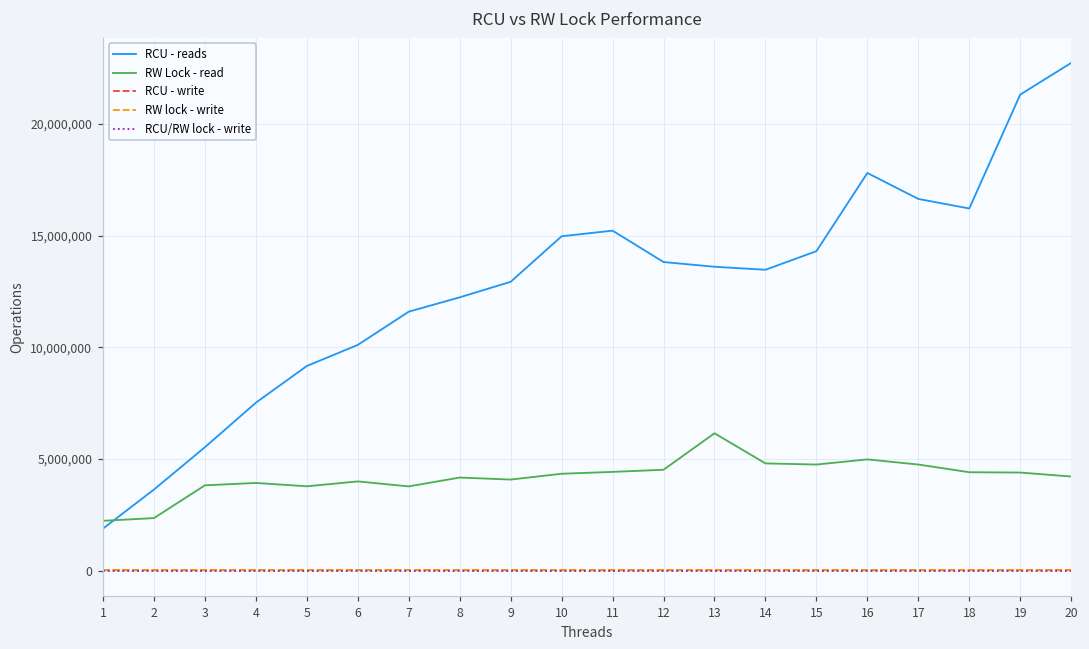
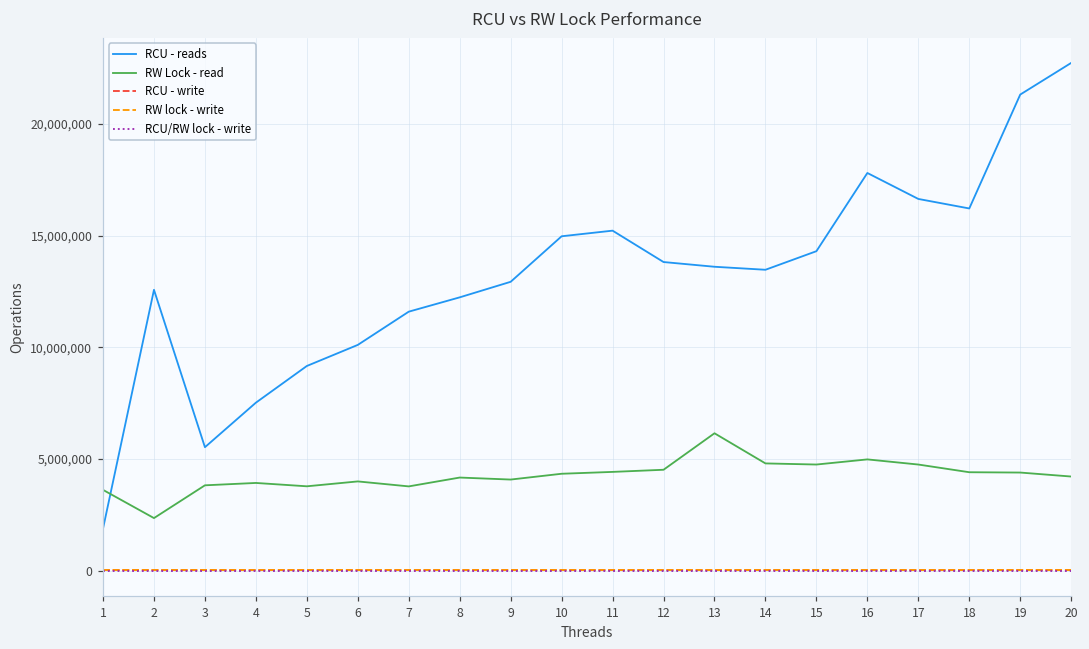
RW Lock - read, 1: 2,200,000 -> 3,600,000
RCU - reads, 2: 3,600,000 -> 12,600,000
